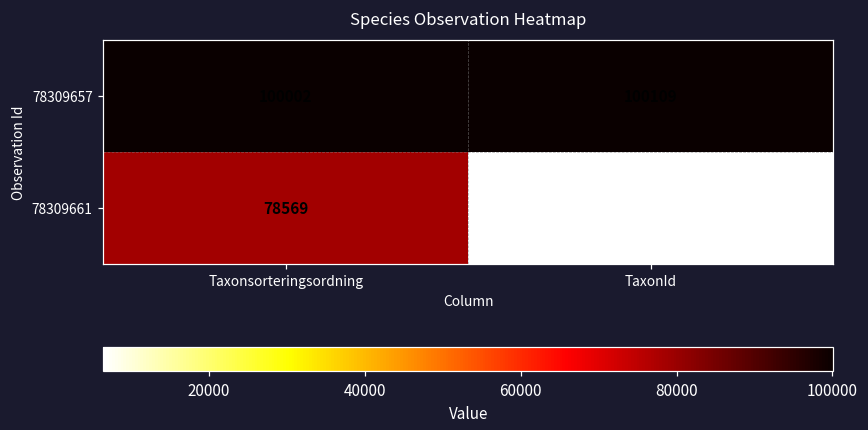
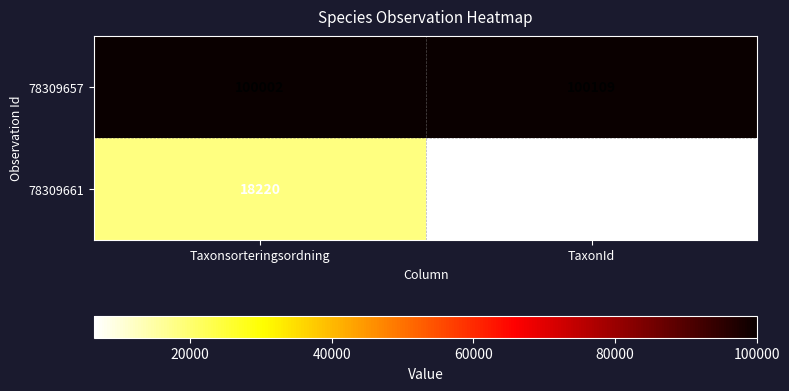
78309661, Taxonsorteringsordning: 78569 -> 18220
